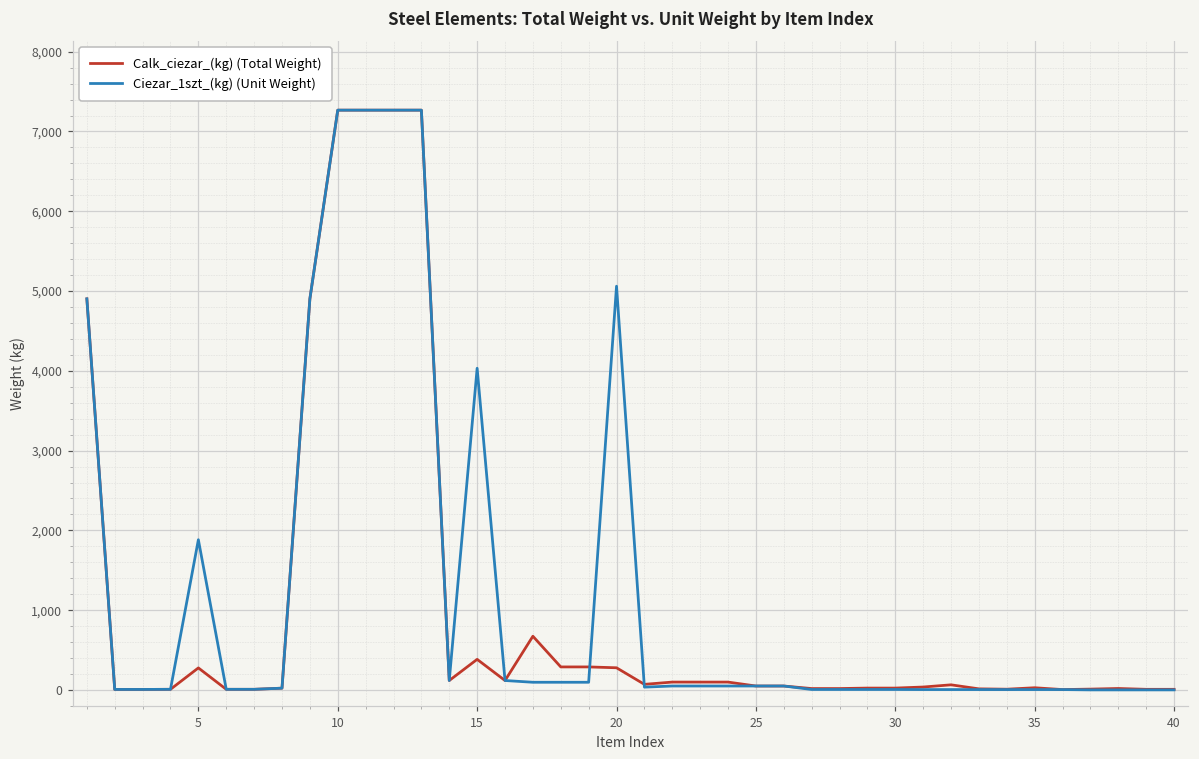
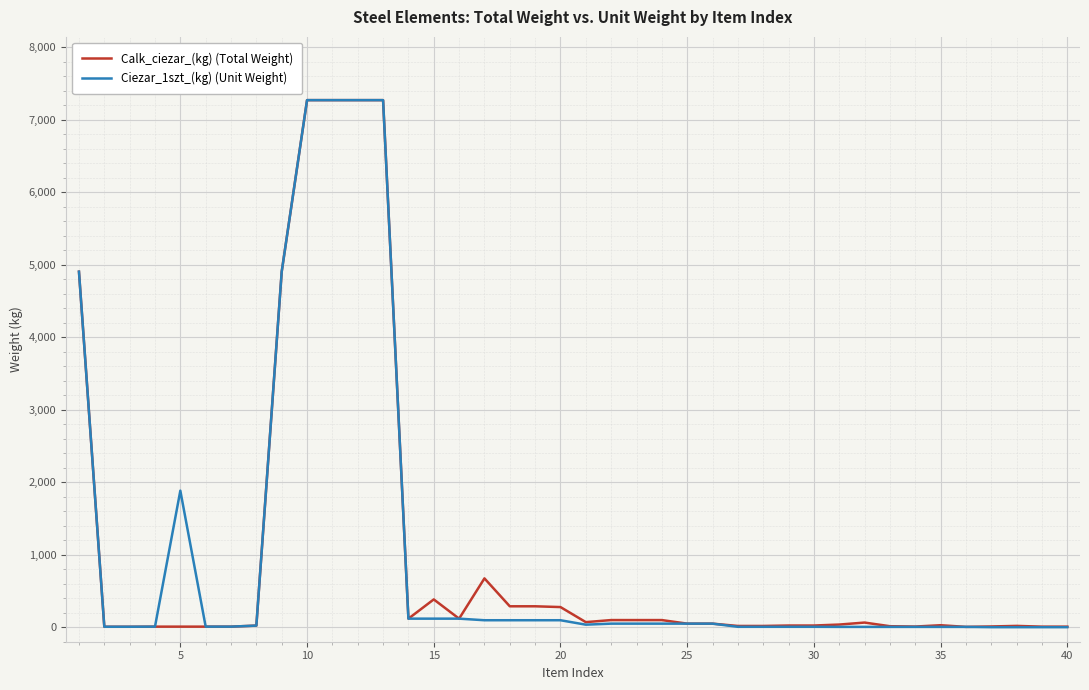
Calk_ciezar_(kg) (Total Weight), 5: 300 -> 0
Ciezar_1szt_(kg) (Unit Weight), 15: 4,000 -> 100
Ciezar_1szt_(kg) (Unit Weight), 20: 5,100 -> 100
